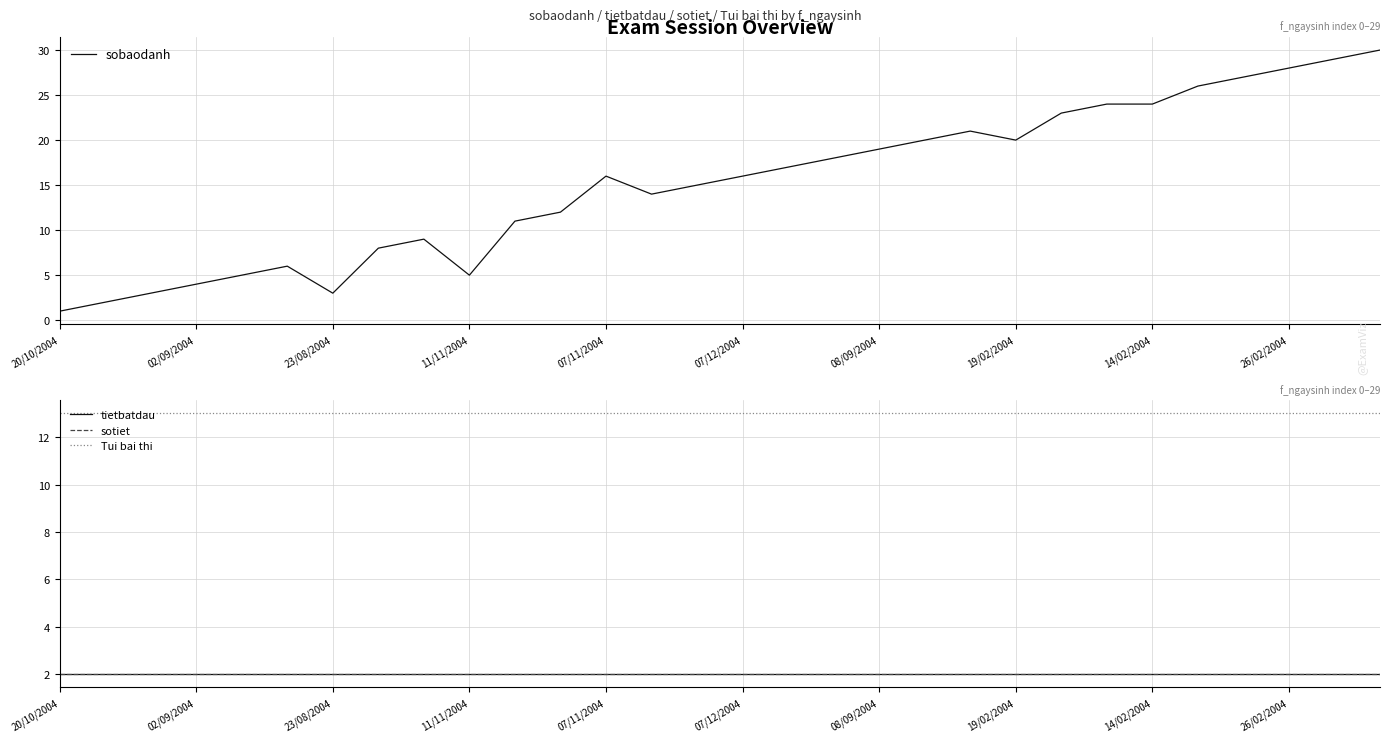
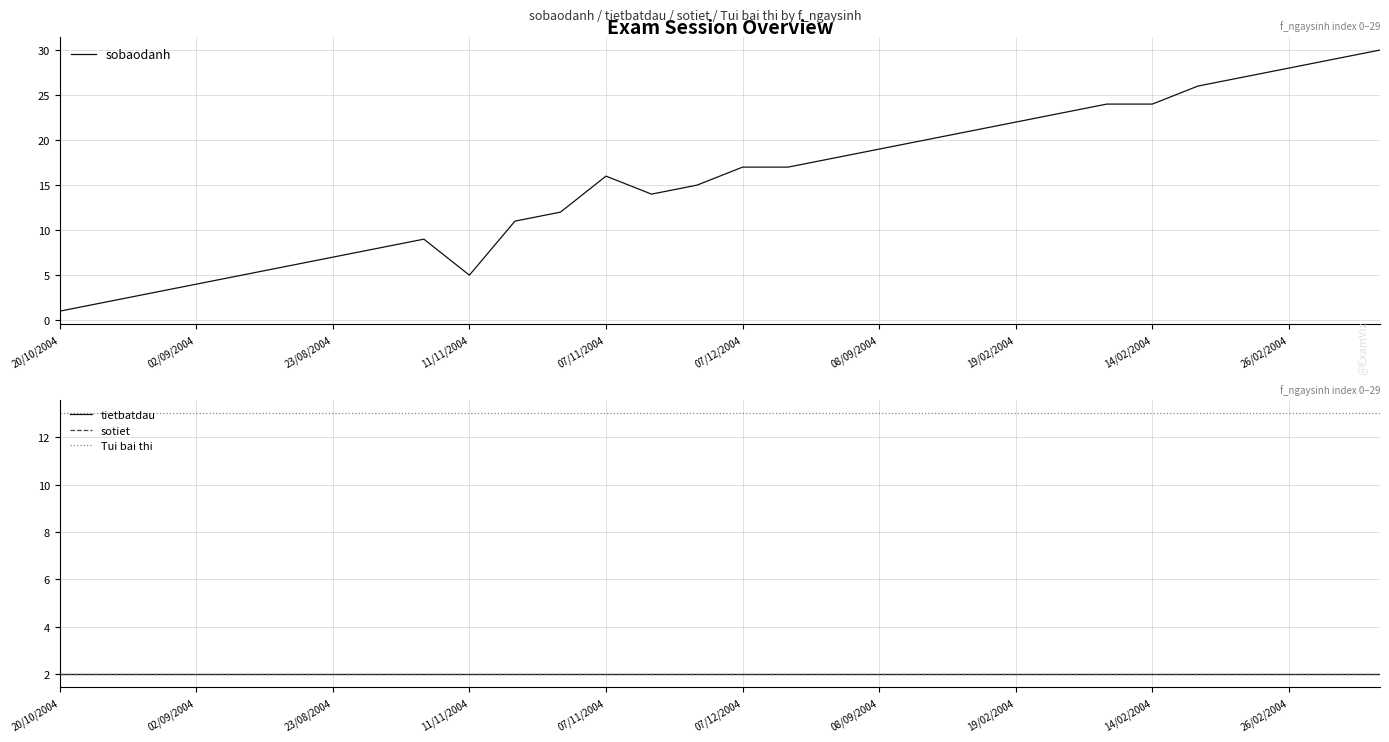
Exam Session Overview, 23/08/2004: 3 -> 7
Exam Session Overview, 07/12/2004: 16 -> 17
Exam Session Overview, 19/02/2004: 20 -> 22
